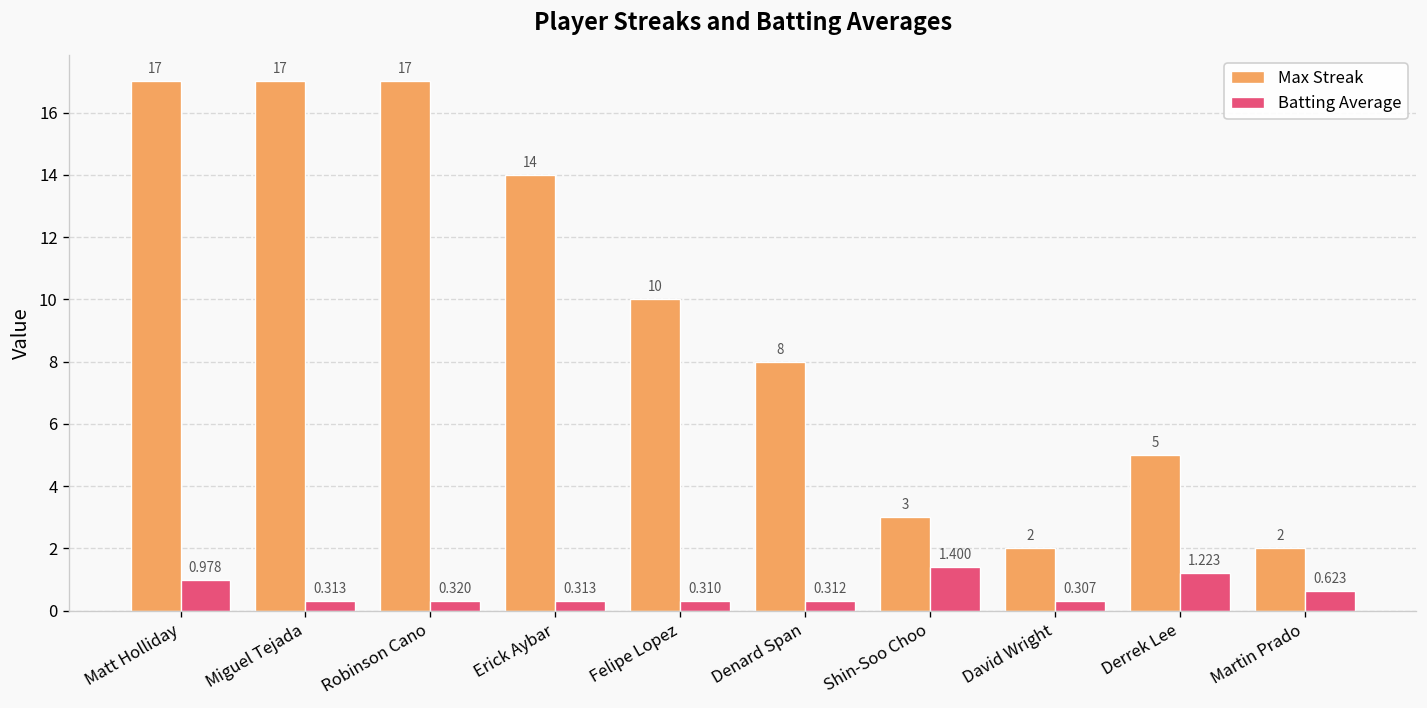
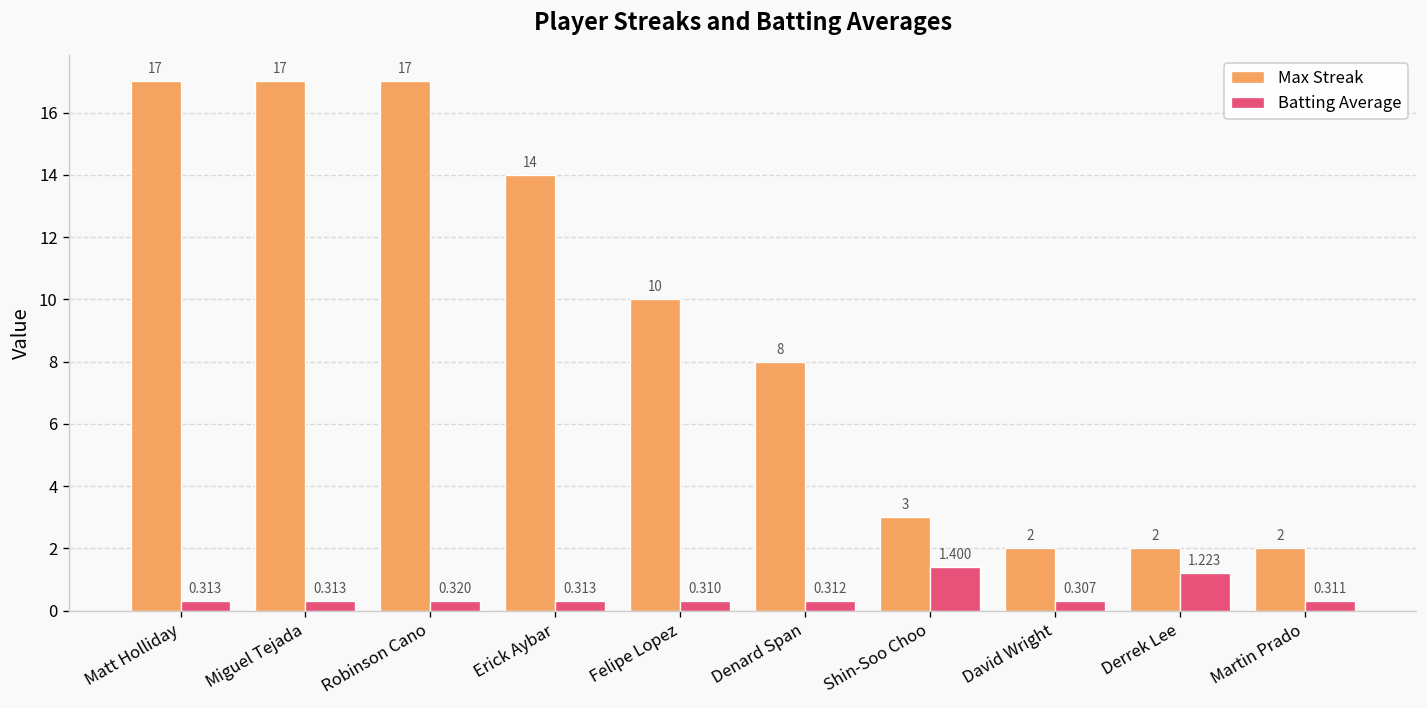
Batting Average, Matt Holliday: 0.978 -> 0.313
Max Streak, Derrek Lee: 5 -> 2
Batting Average, Martin Prado: 0.623 -> 0.311
